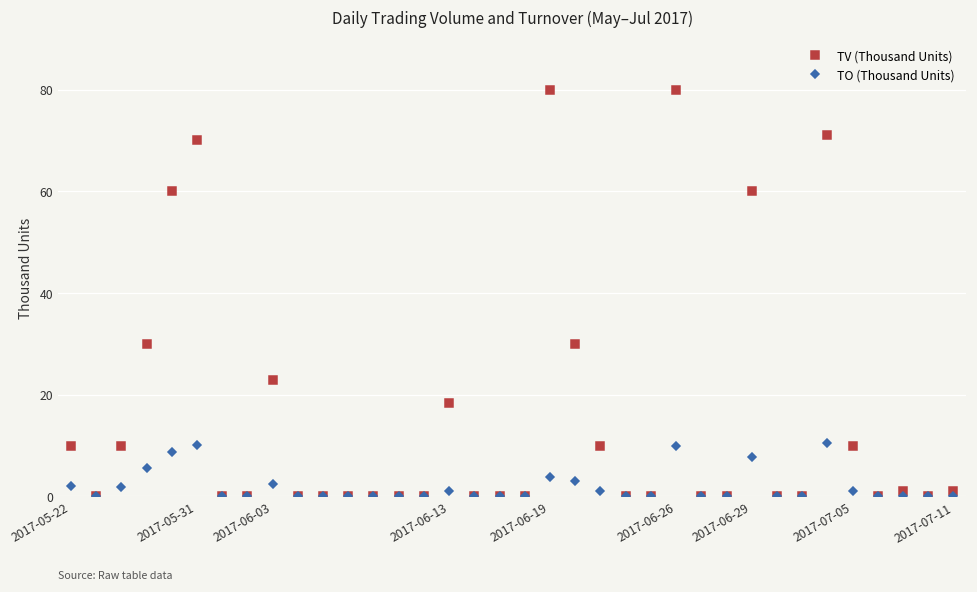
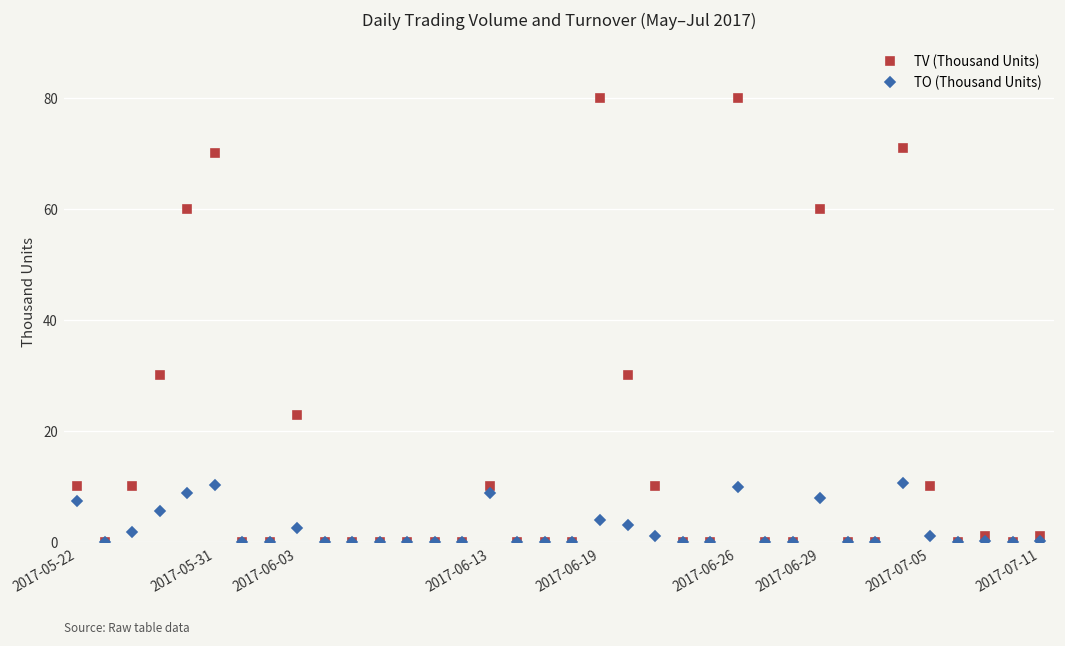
TO (Thousand Units), 2017-05-22: 2 -> 7
TV (Thousand Units), 2017-06-13: 18 -> 10
TO (Thousand Units), 2017-06-13: 1 -> 9
